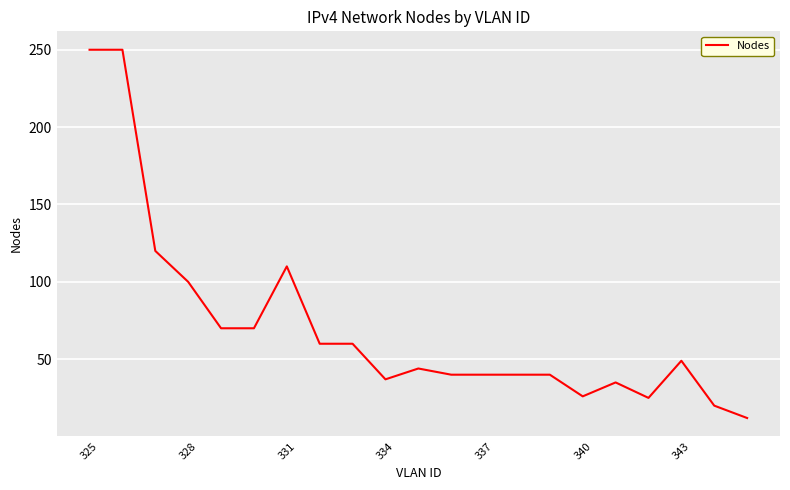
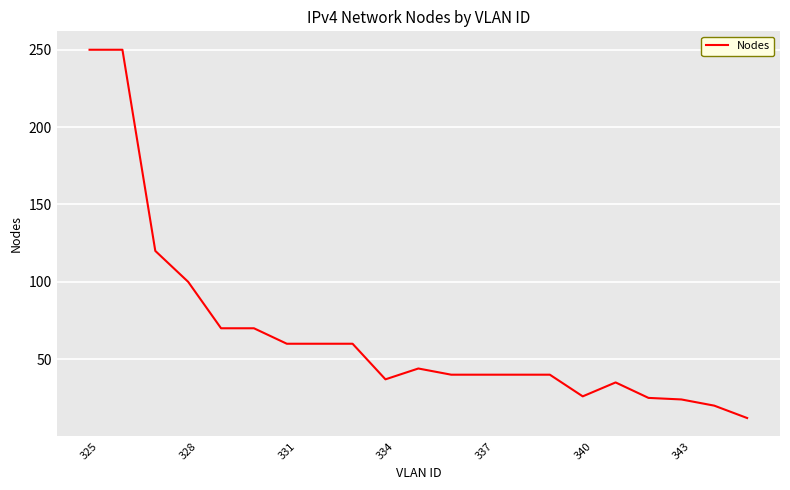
331: 110 -> 60
343: 49 -> 24
